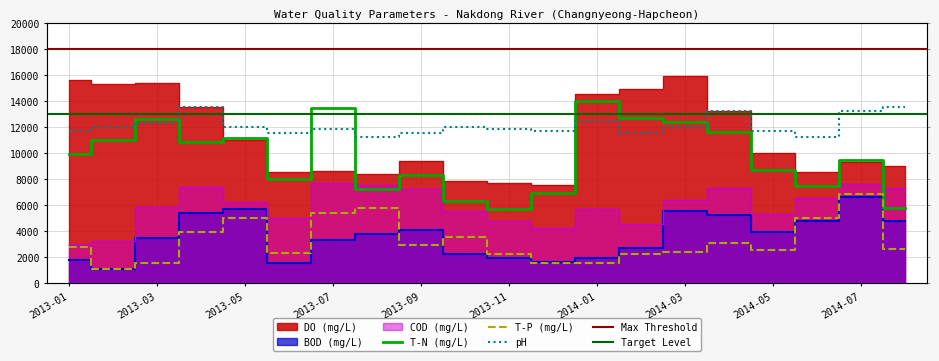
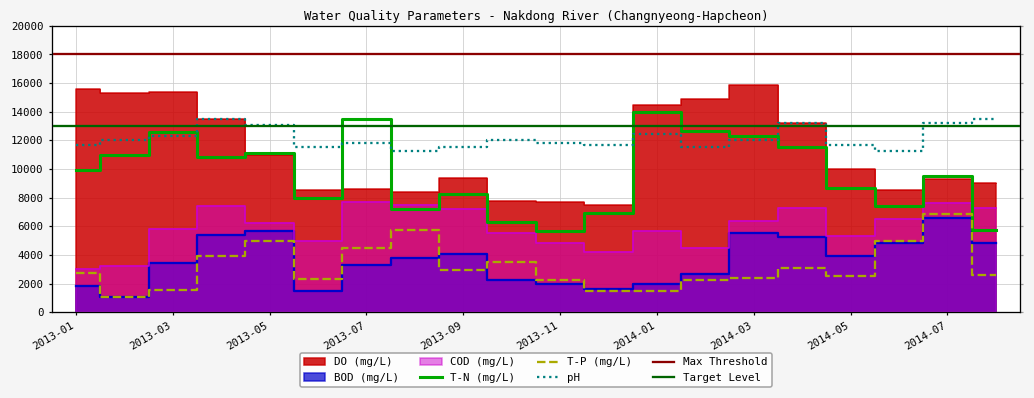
pH, 2013-05: 12000 -> 13000
T-P (mg/L), 2013-07: 5400 -> 4500
